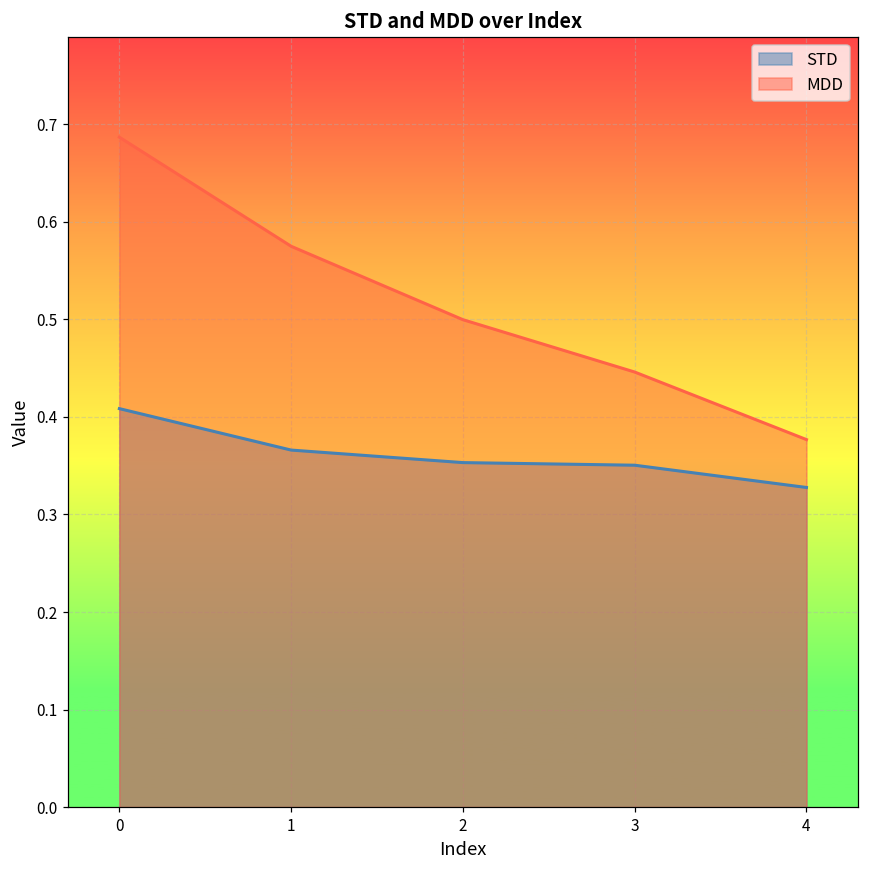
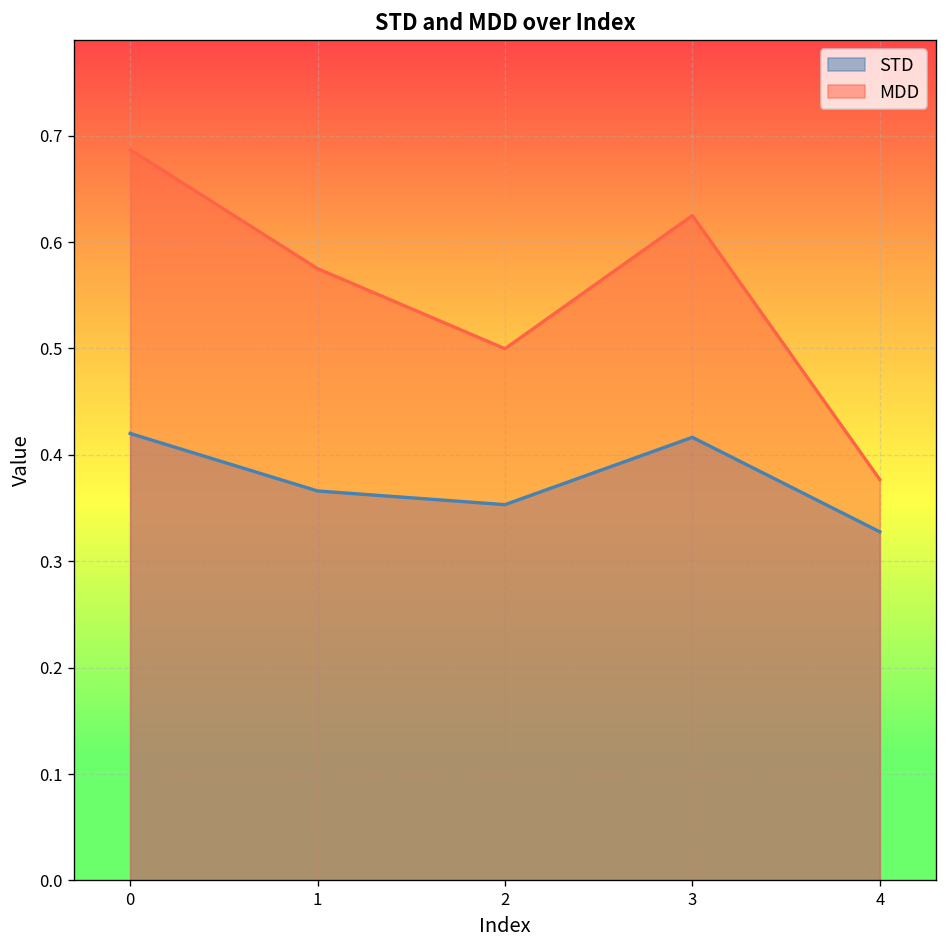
STD, 0: 0.41 -> 0.42
STD, 3: 0.35 -> 0.42
MDD, 3: 0.45 -> 0.62
